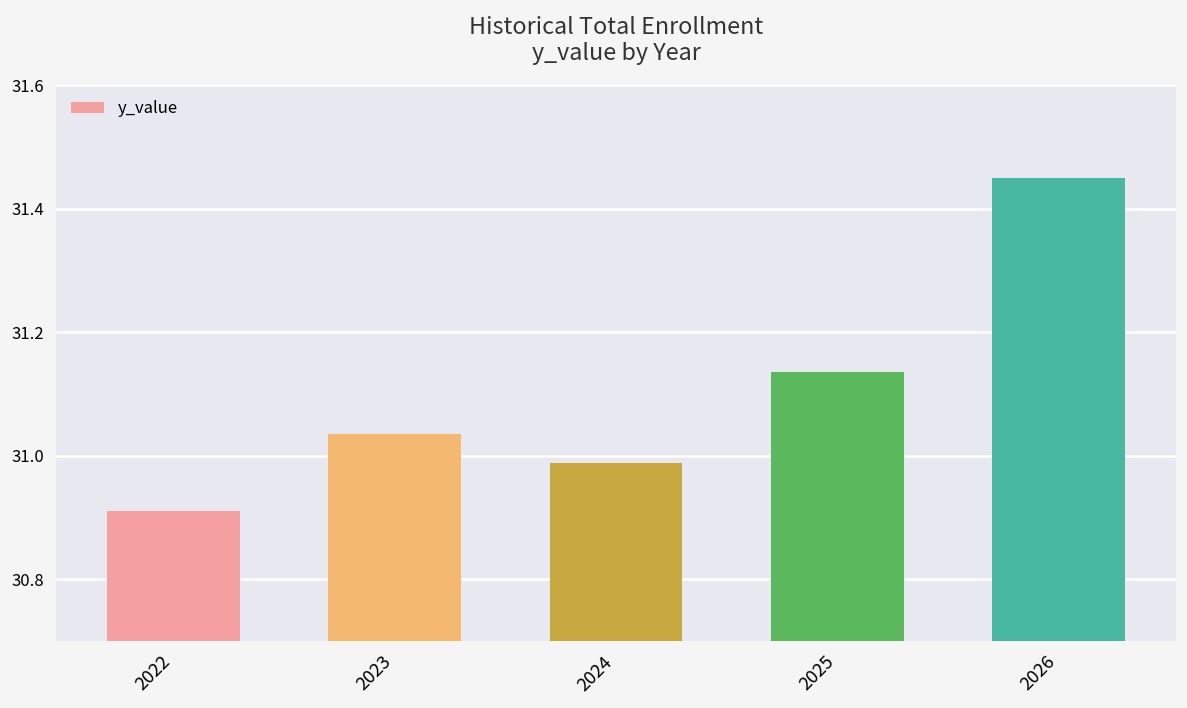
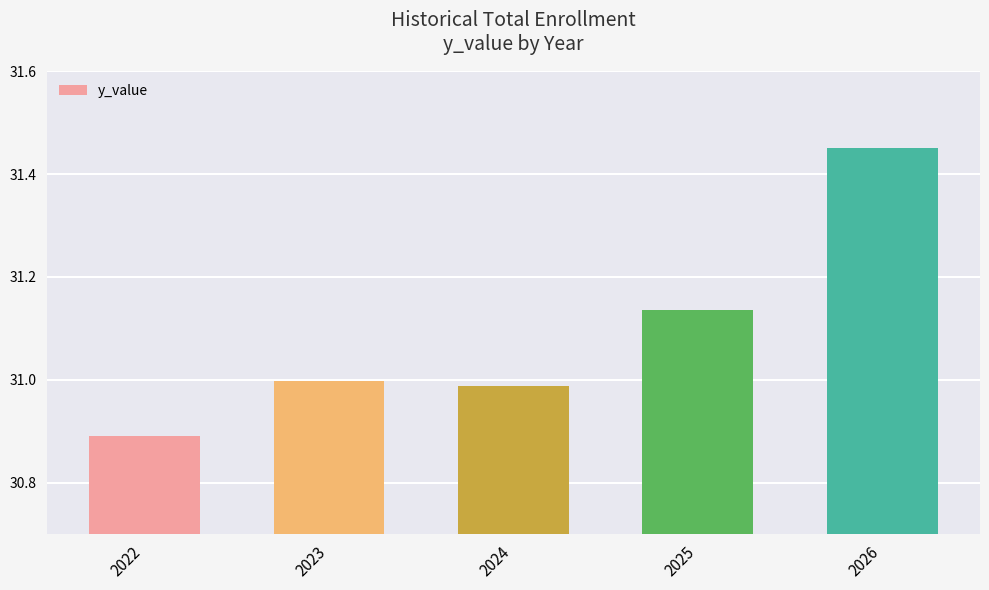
2022: 30.91 -> 30.89
2023: 31.04 -> 31.00
